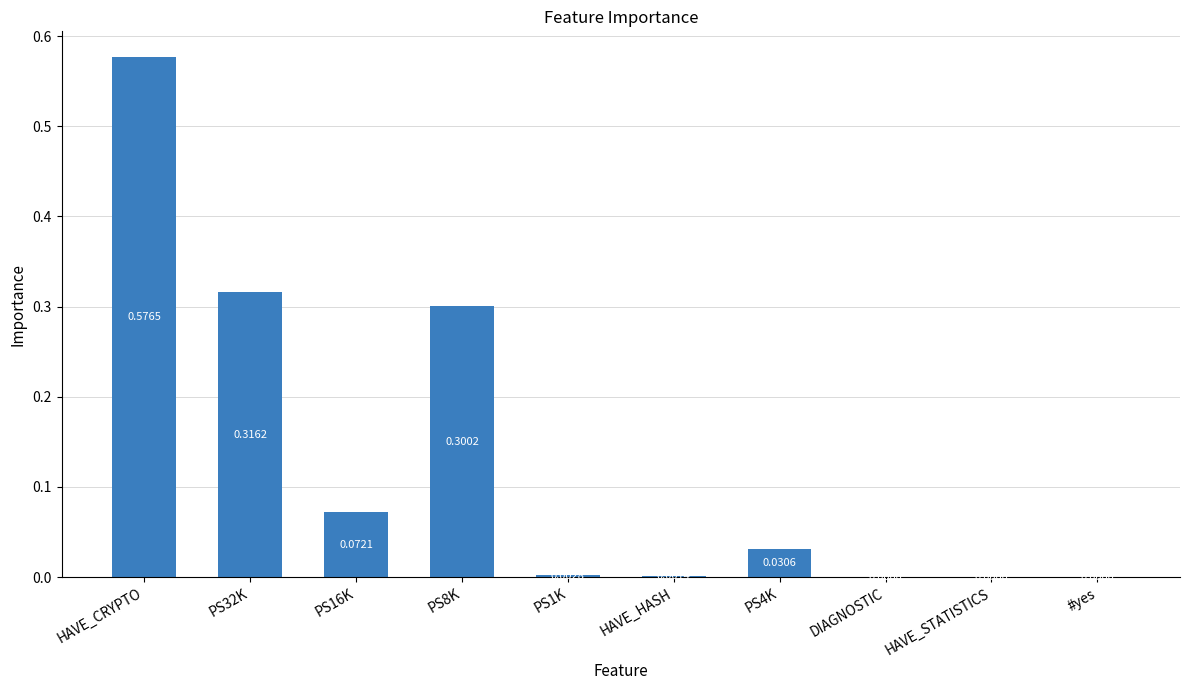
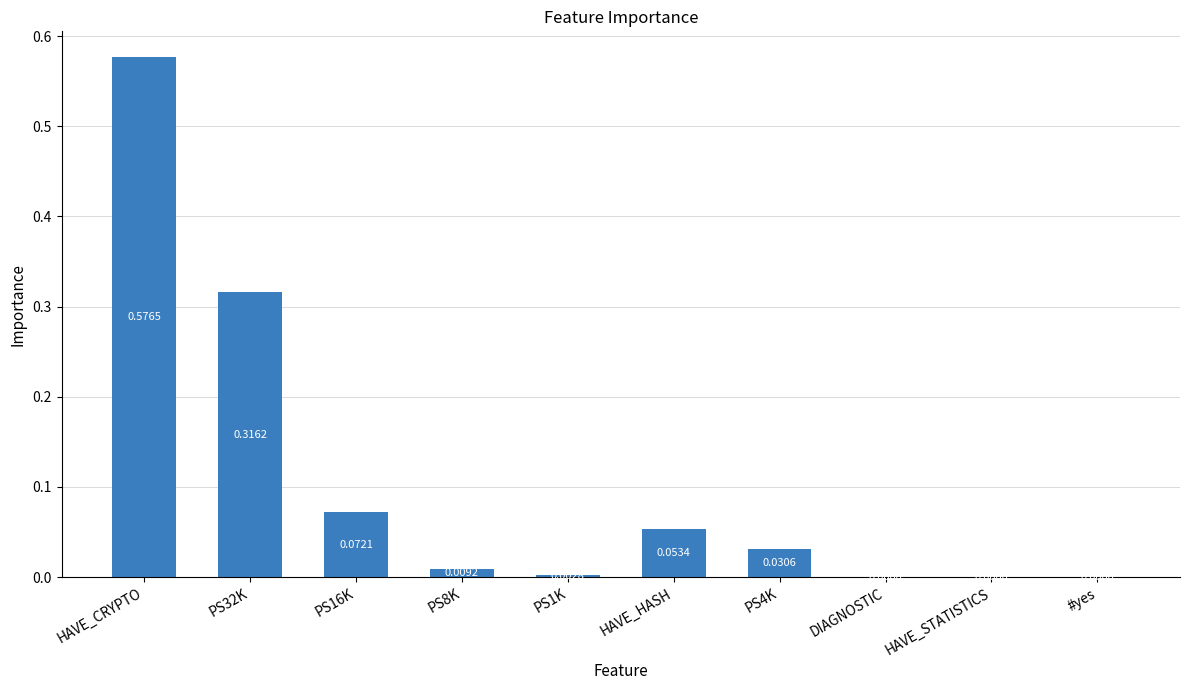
PS8K: 0.3002 -> 0.0092
HAVE_HASH: 0.00 -> 0.05
